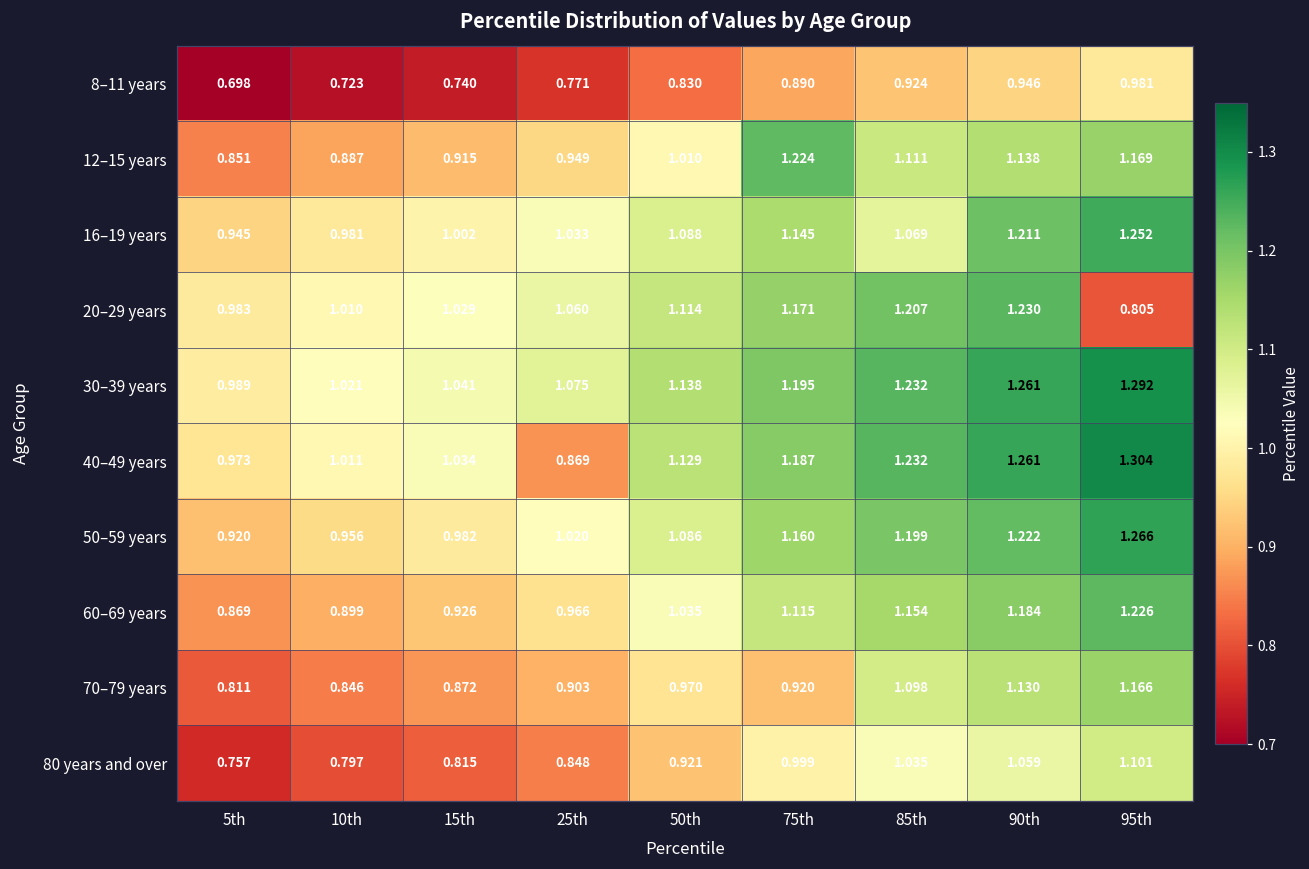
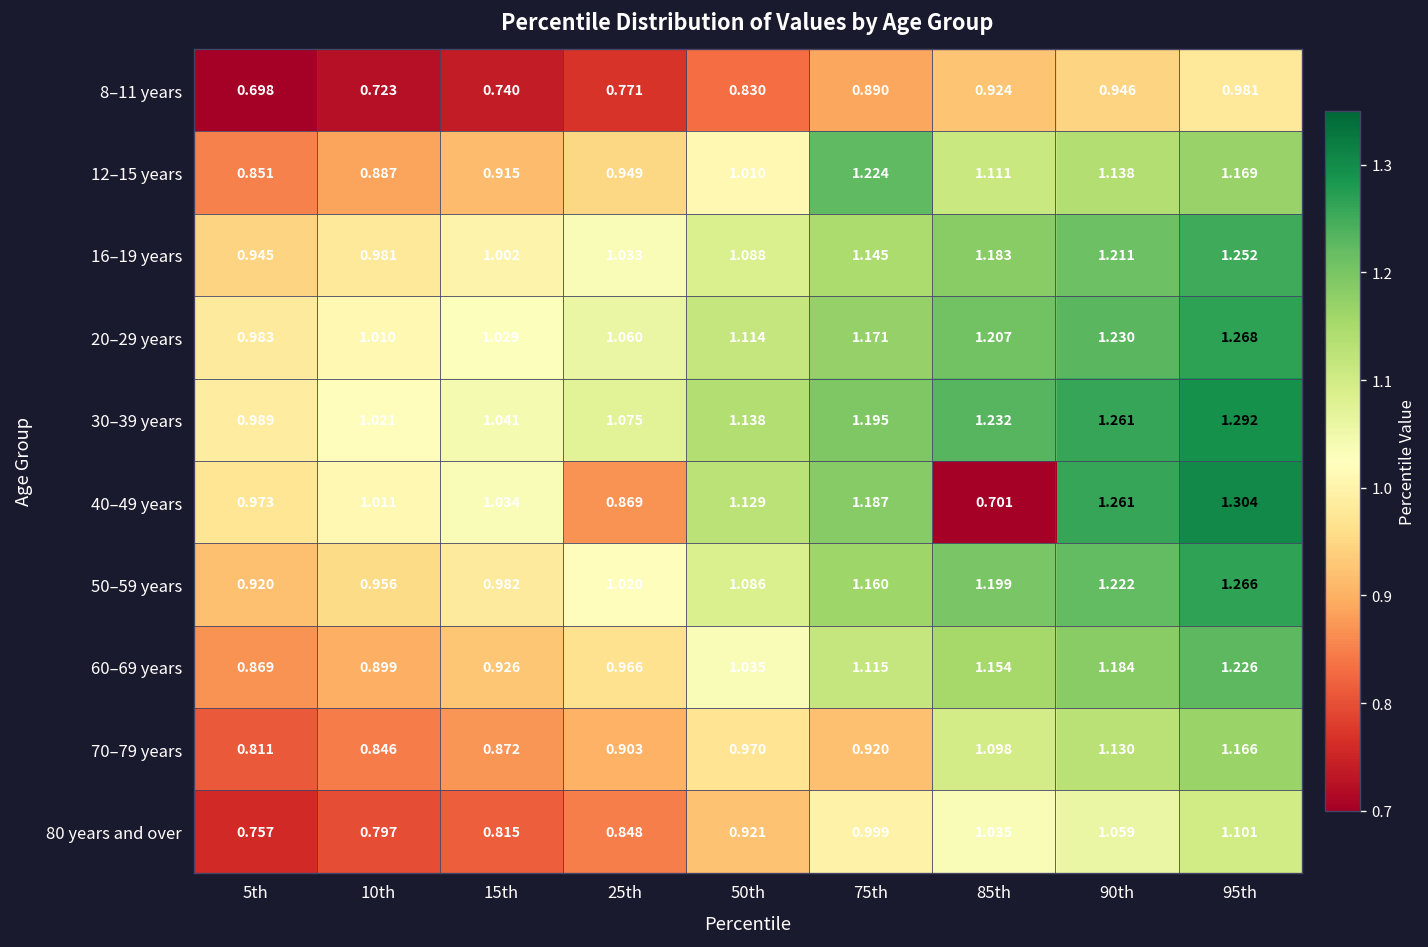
16–19 years, 85th: 1.069 -> 1.183
20–29 years, 95th: 0.805 -> 1.268
40–49 years, 85th: 1.232 -> 0.701
